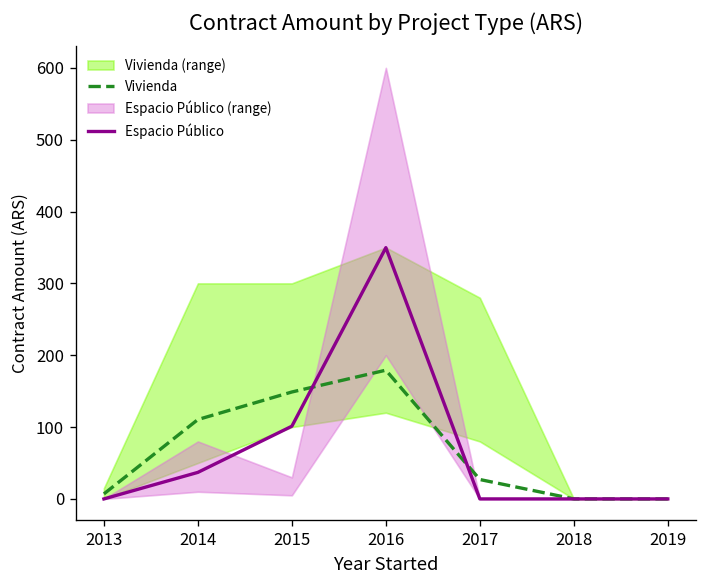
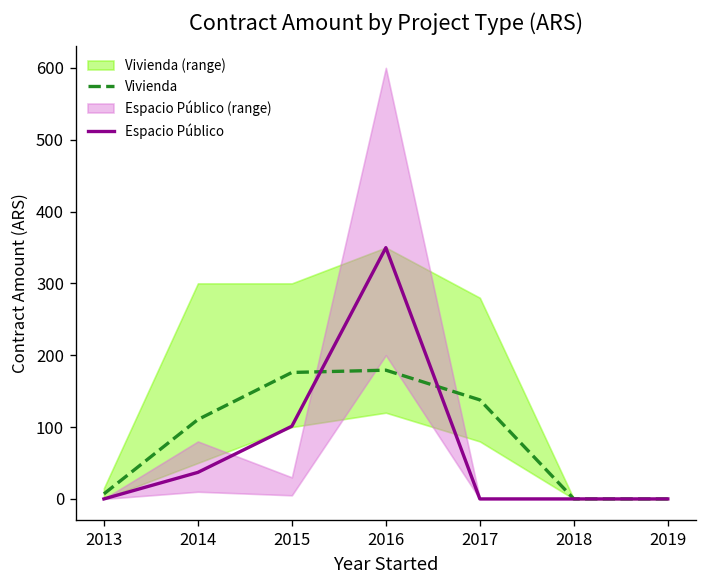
Vivienda, 2015: 150 -> 180
Vivienda, 2017: 30 -> 140
